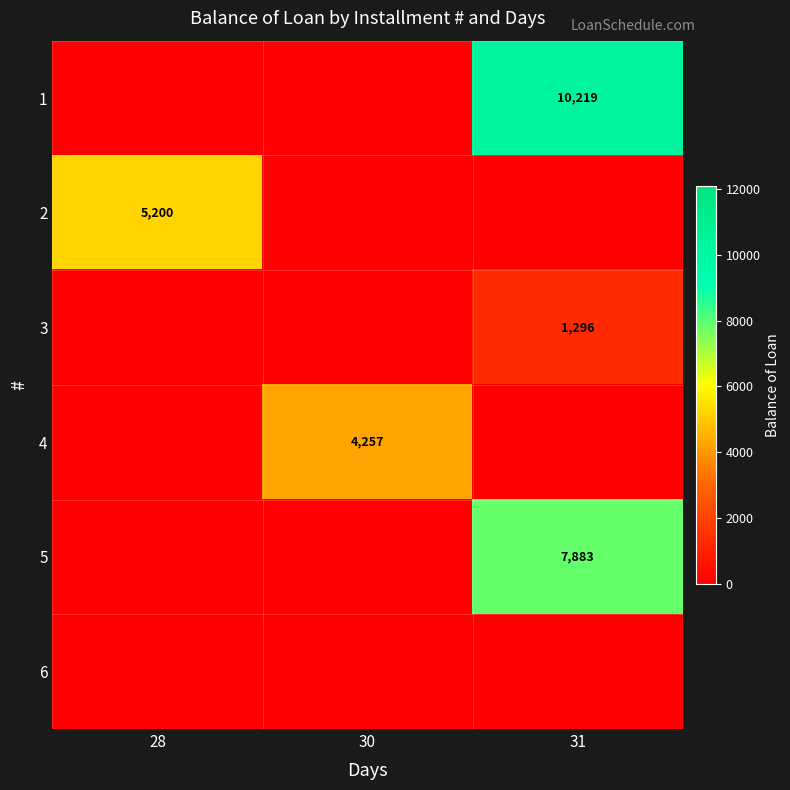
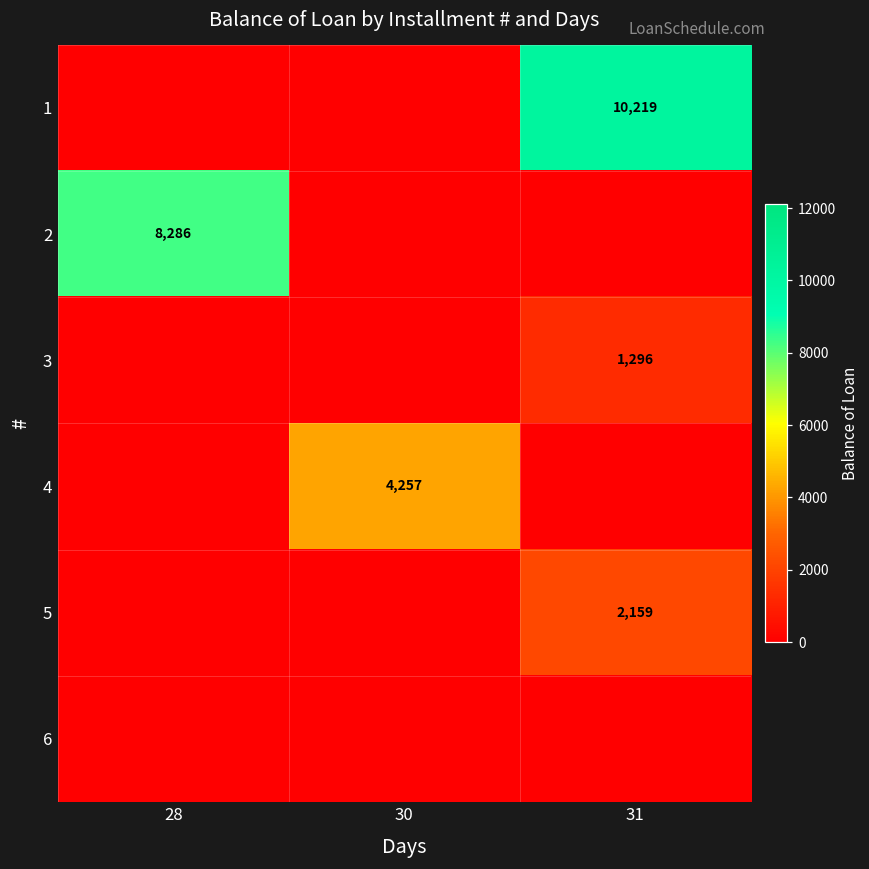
2, 28: 5,200 -> 8,286
5, 31: 7,883 -> 2,159
